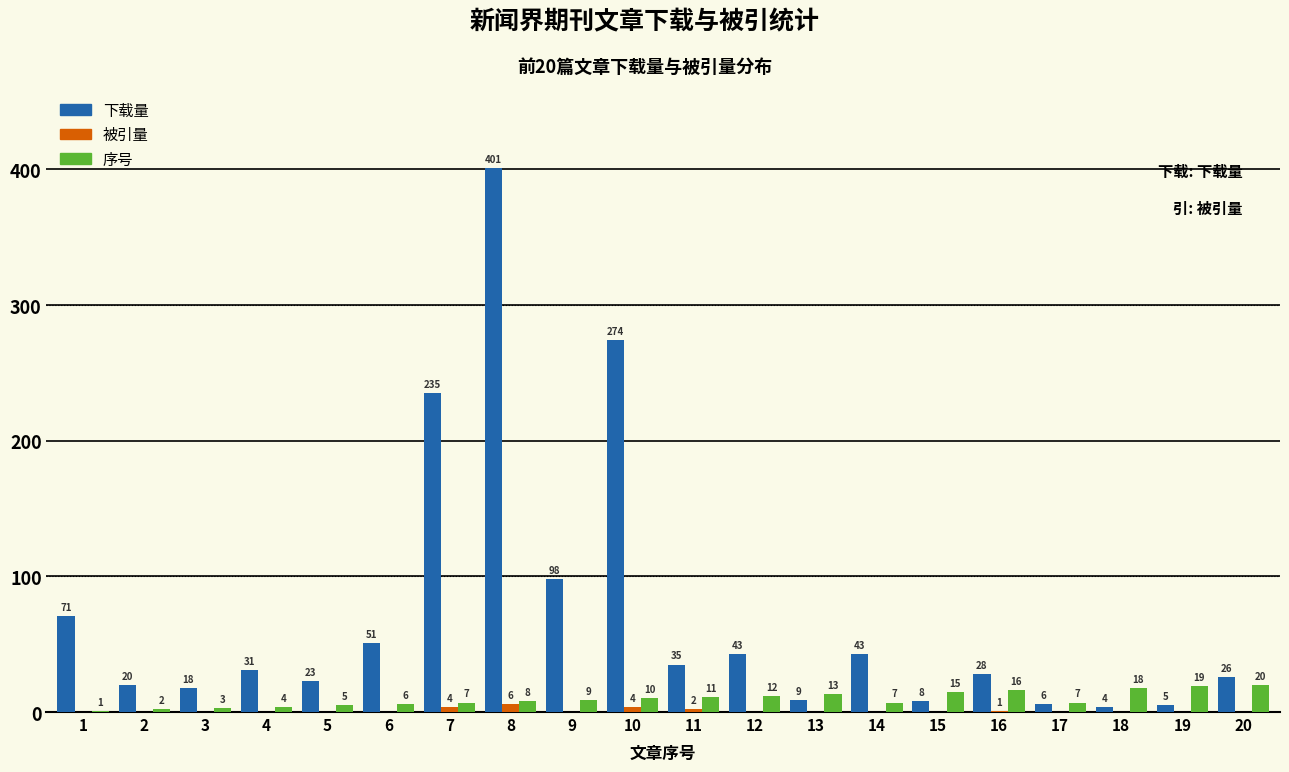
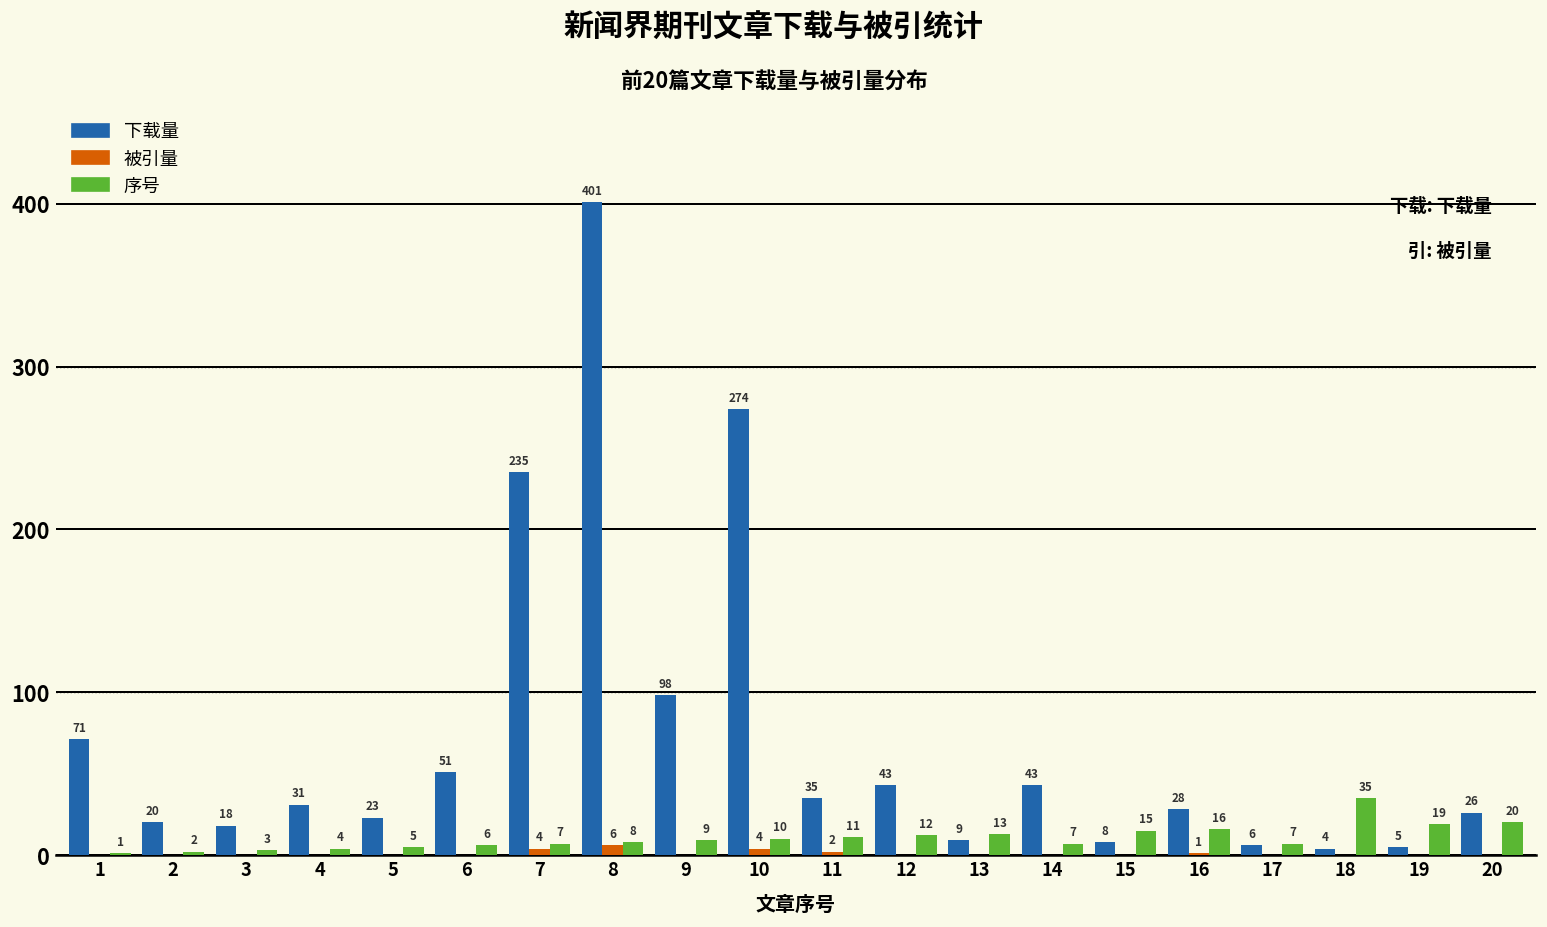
序号, 18: 18 -> 35
